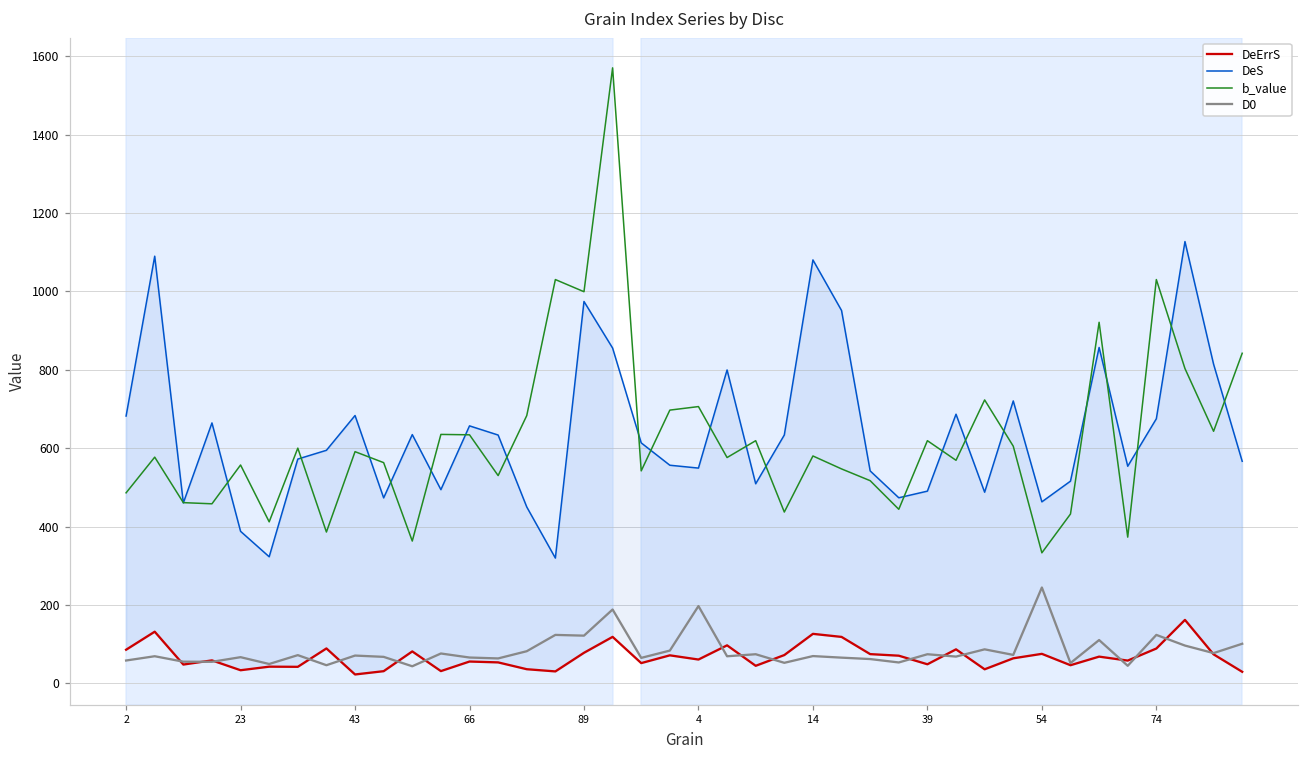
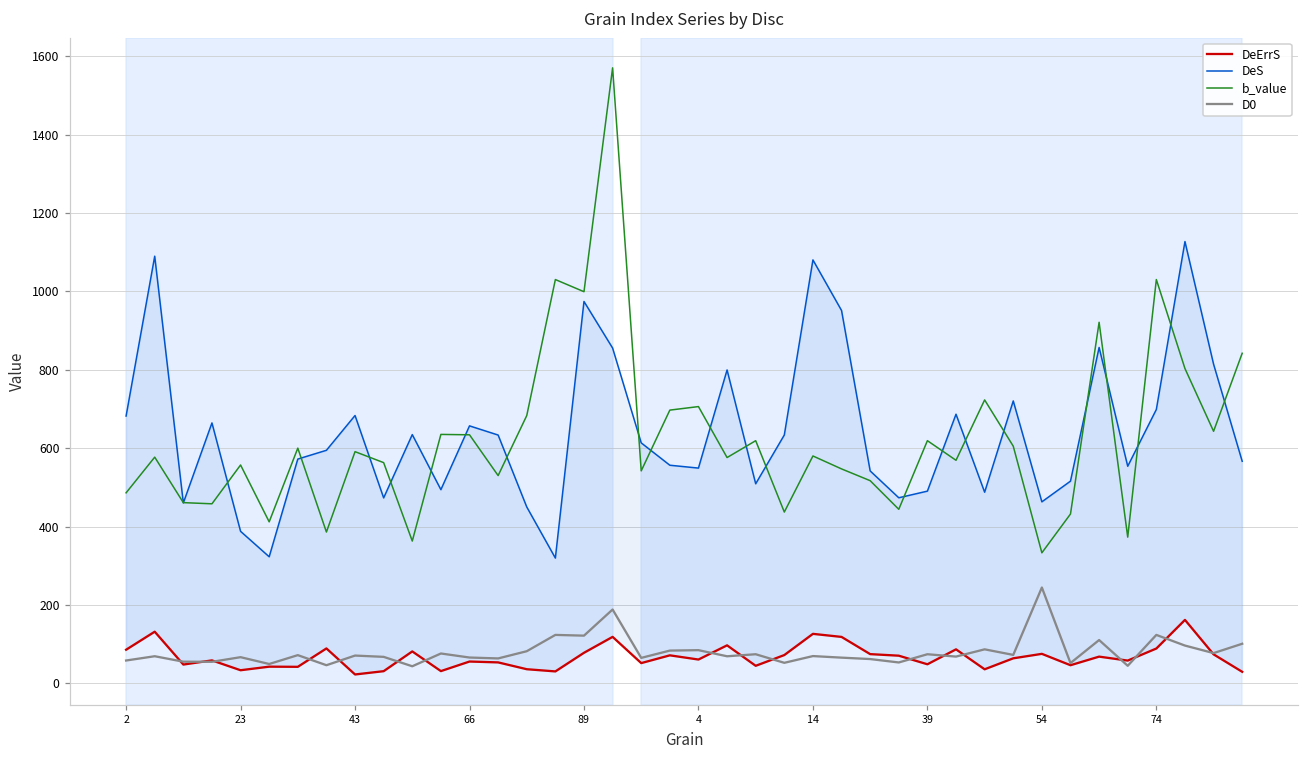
D0, 4: 200 -> 80
DeS, 74: 670 -> 700
